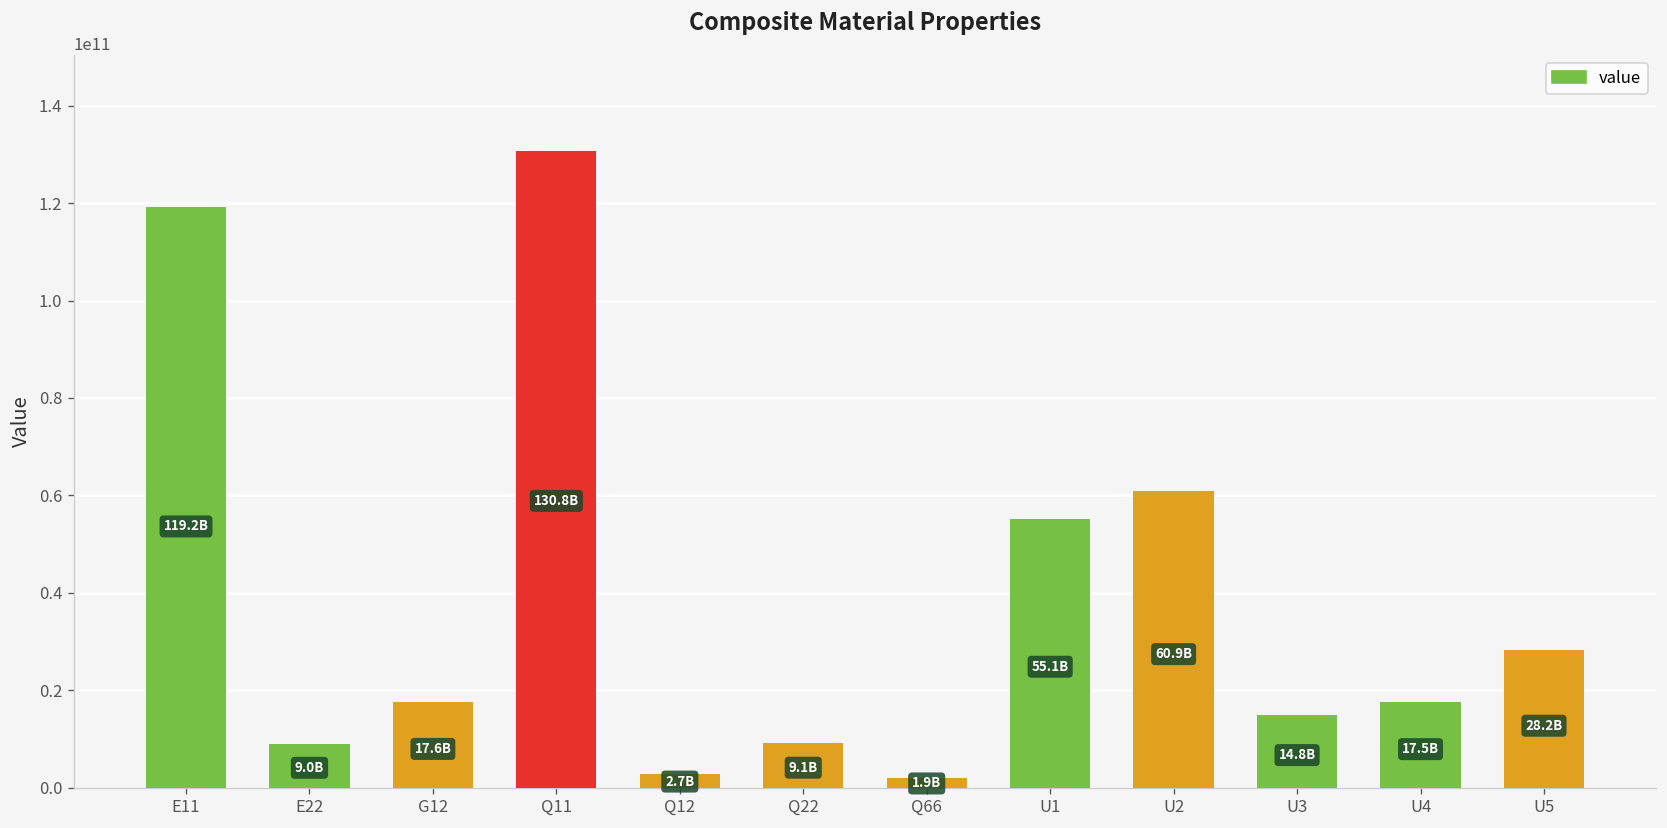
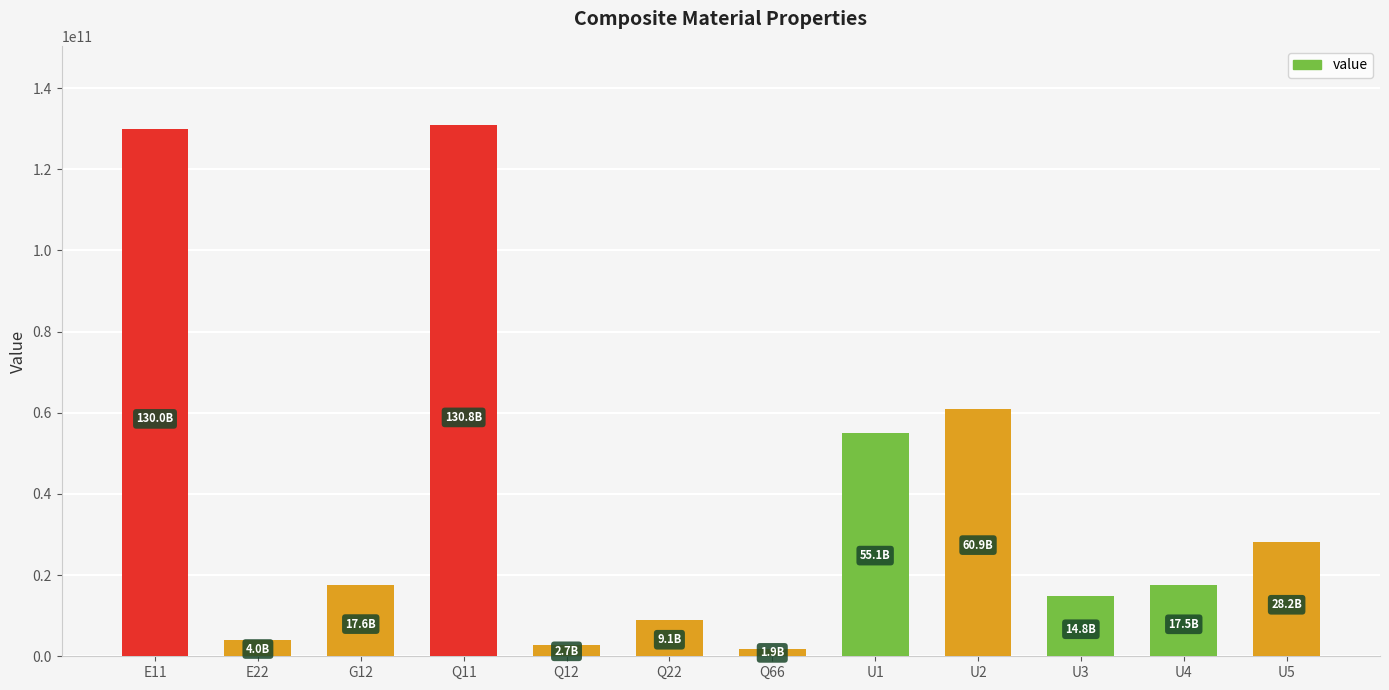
E11: 119.2B -> 130.0B
E22: 9.0B -> 4.0B
